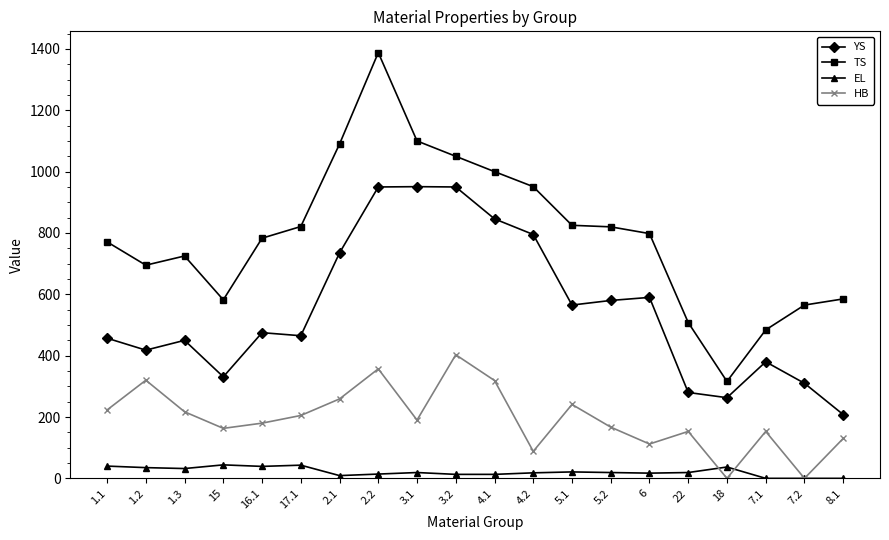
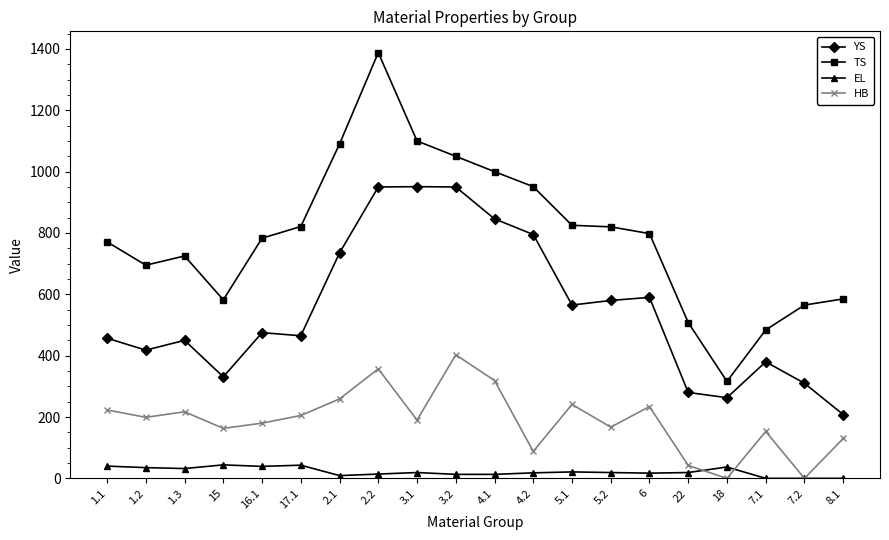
HB, 1.2: 320 -> 200
HB, 6: 110 -> 230
HB, 22: 150 -> 40
